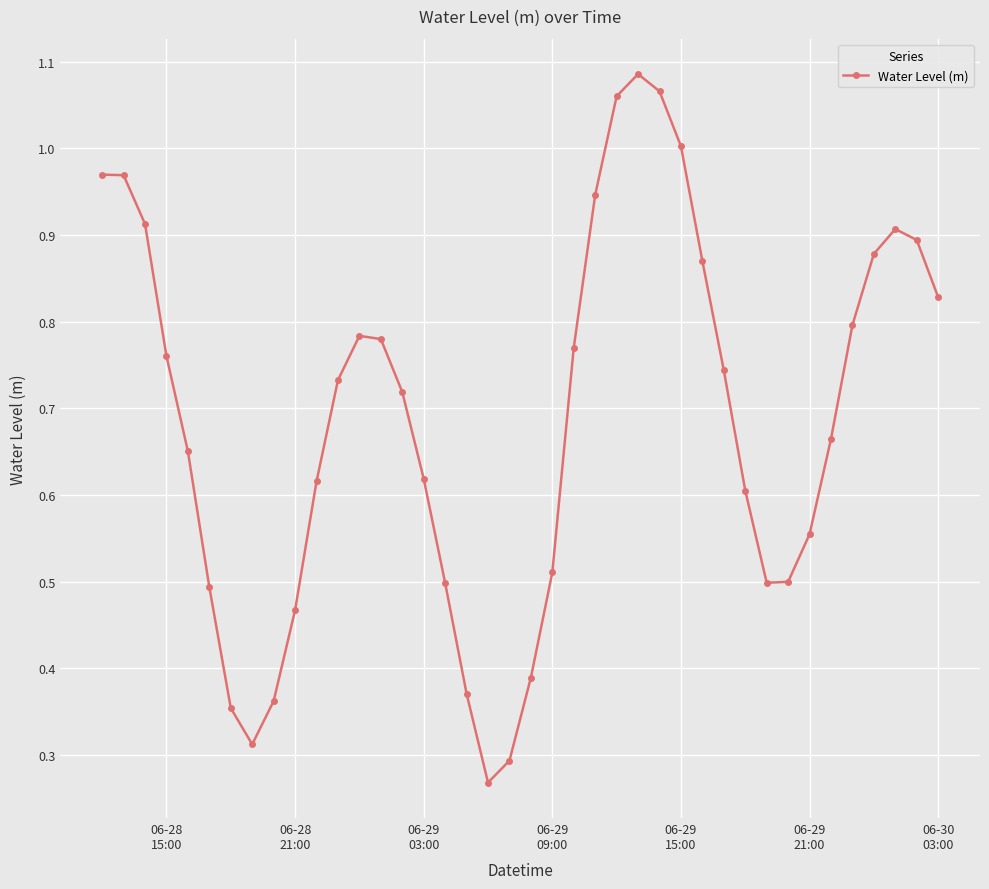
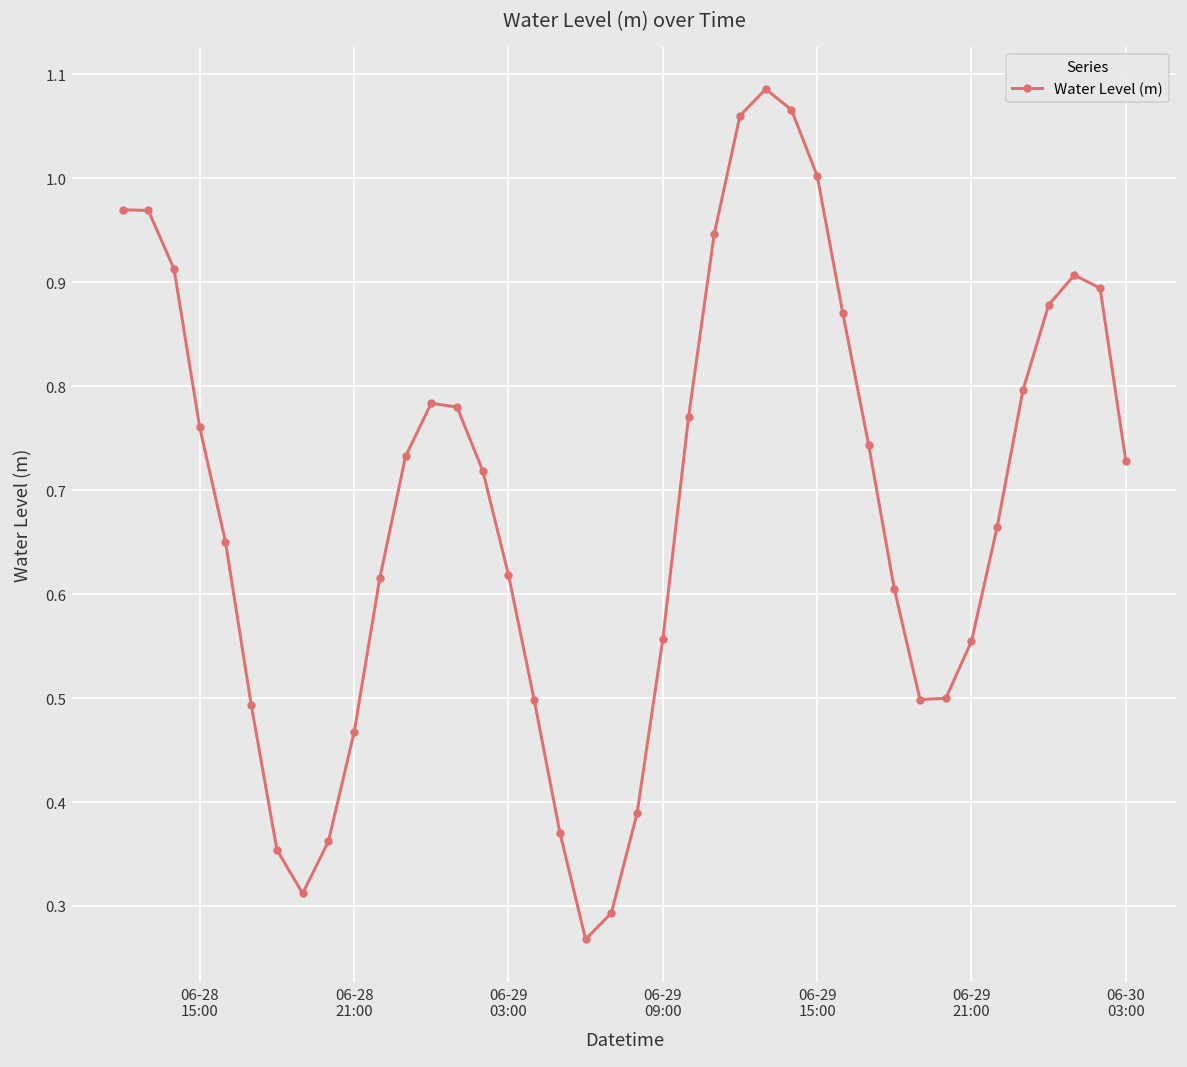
06-29 09:00: 0.51 -> 0.56
06-30 03:00: 0.83 -> 0.73
